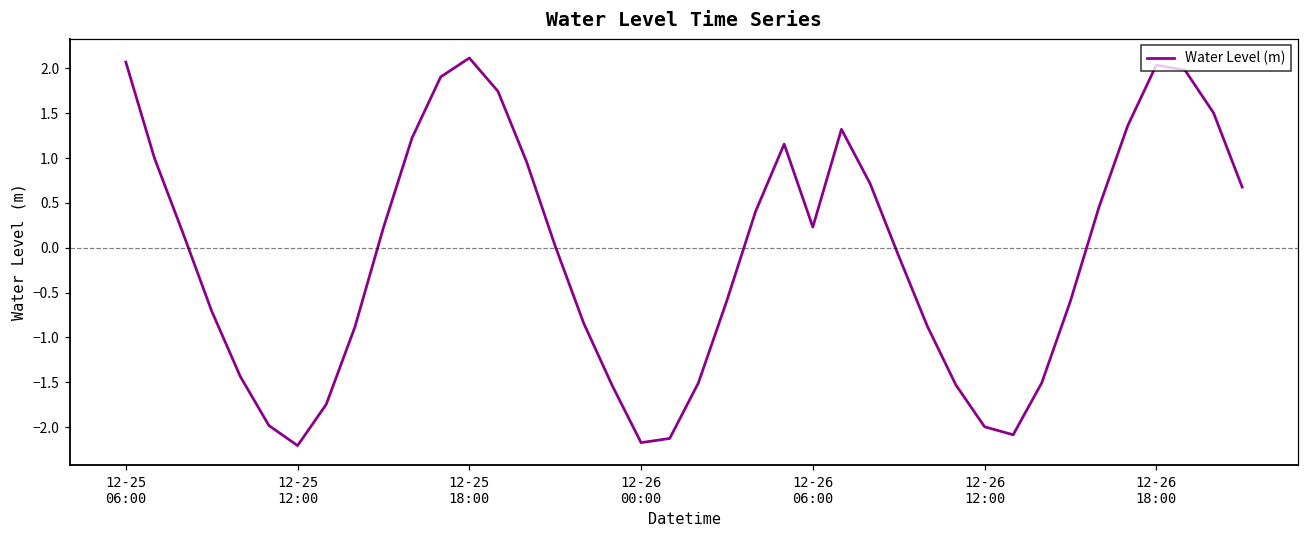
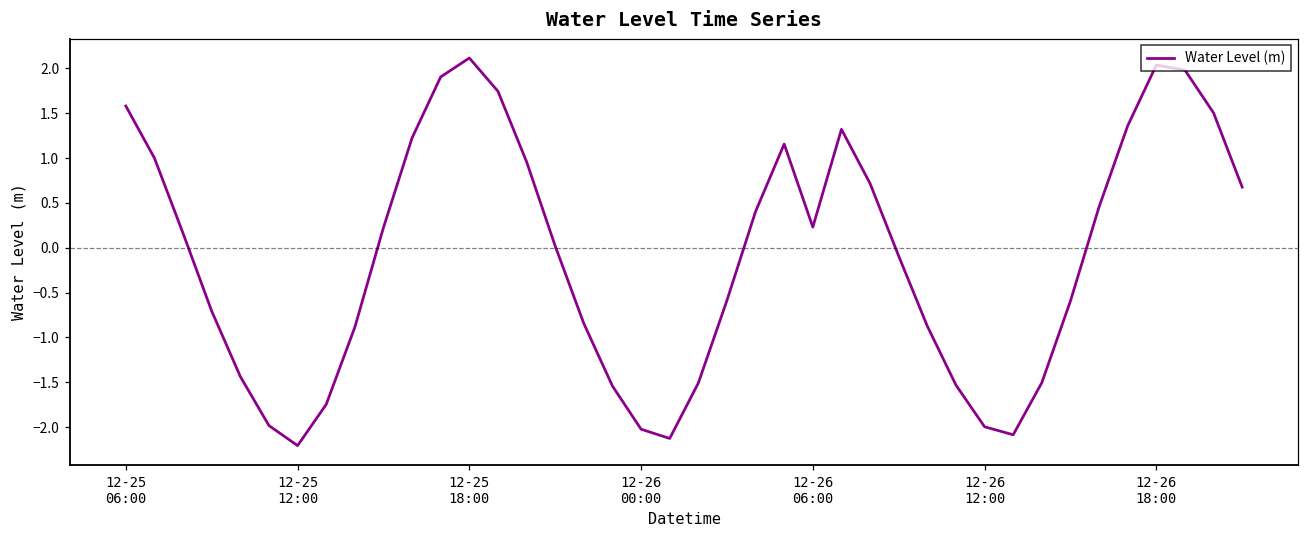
12-25 06:00: 2.1 -> 1.6
12-26 00:00: -2.2 -> -2.0
